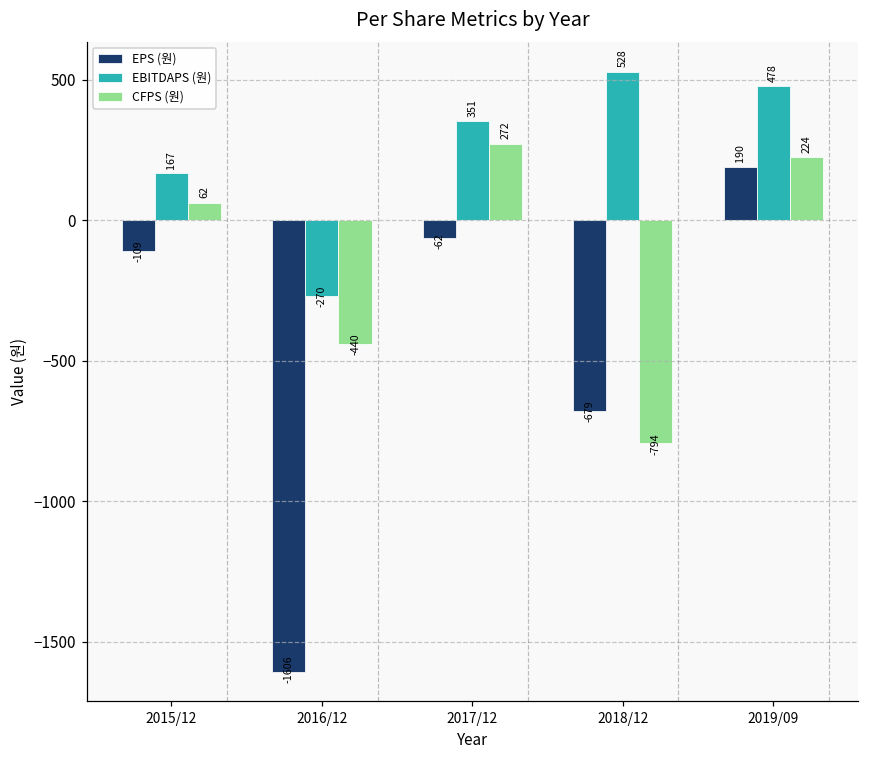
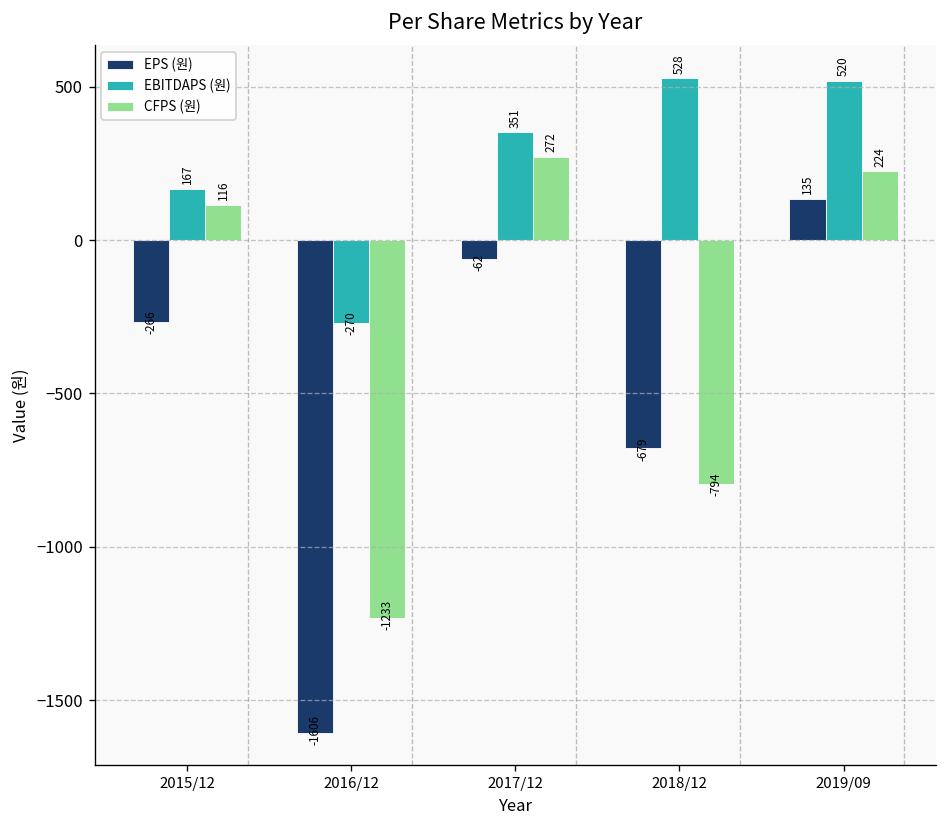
EPS (원), 2015/12: -109 -> -266
CFPS (원), 2015/12: 62 -> 116
CFPS (원), 2016/12: -440 -> -1233
EPS (원), 2019/09: 190 -> 135
EBITDAPS (원), 2019/09: 478 -> 520
